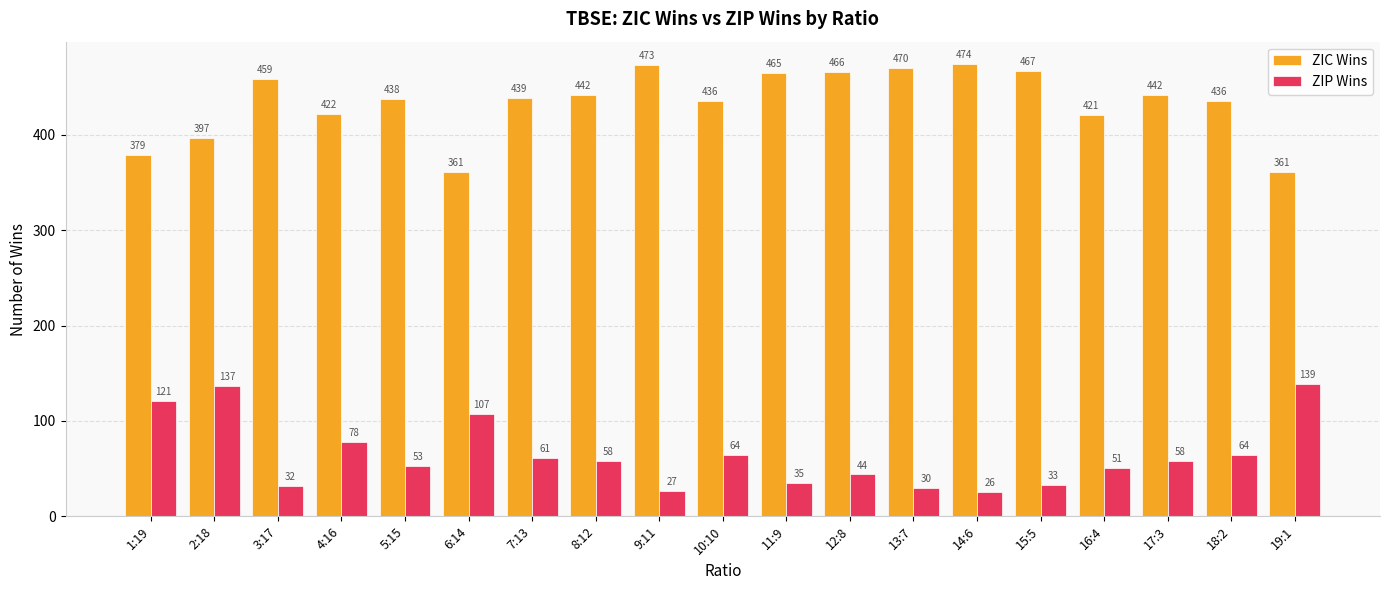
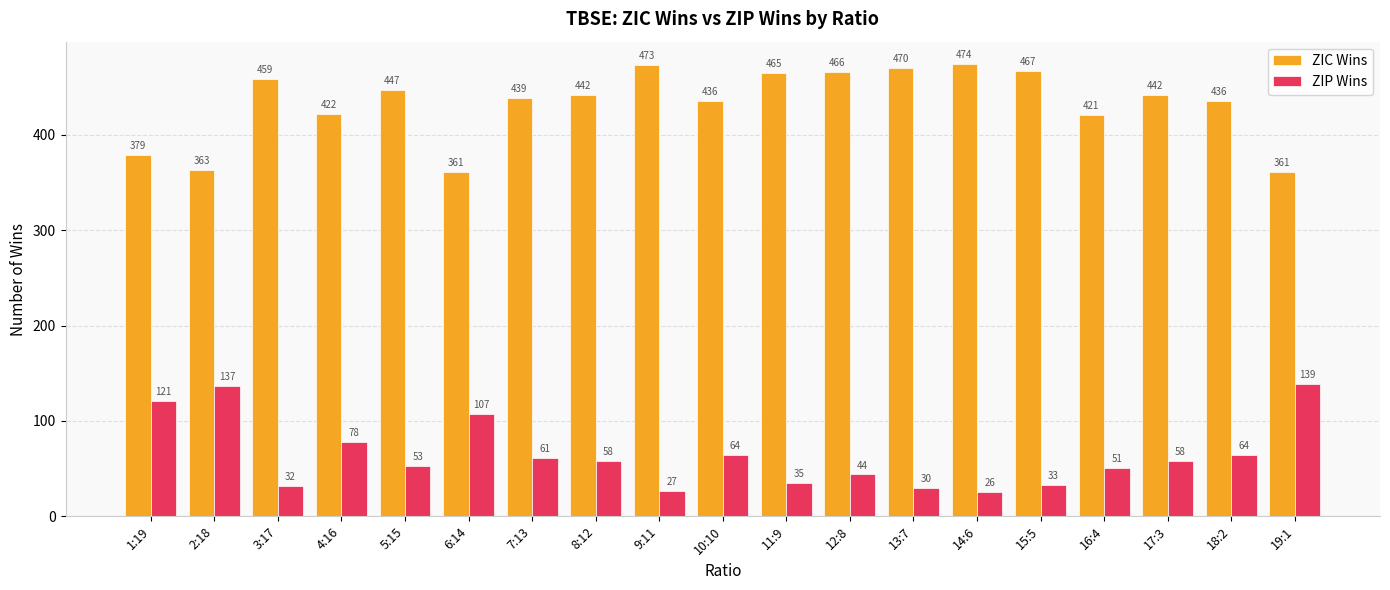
ZIC Wins, 2:18: 397 -> 363
ZIC Wins, 5:15: 438 -> 447
